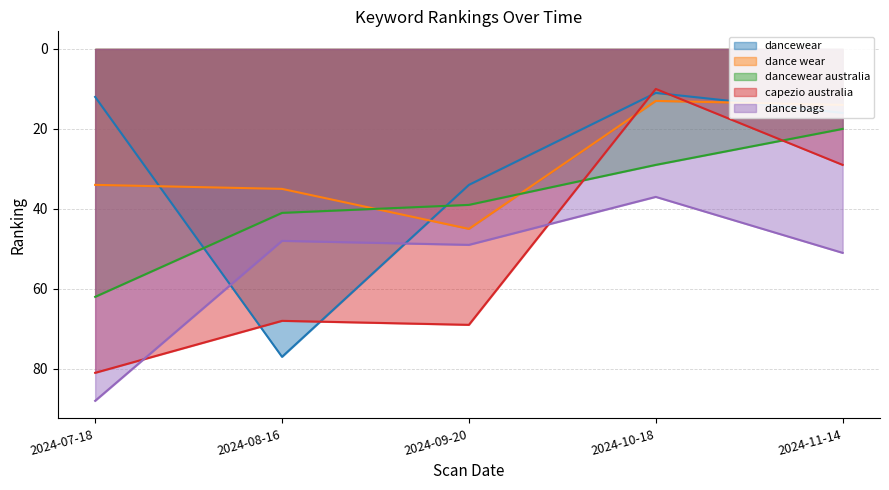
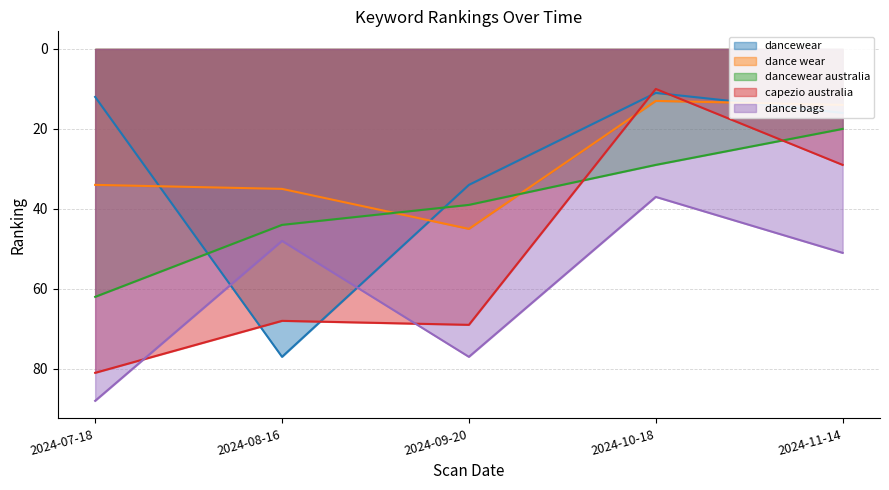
dancewear australia, 2024-08-16: 41 -> 44
dance bags, 2024-09-20: 49 -> 77
